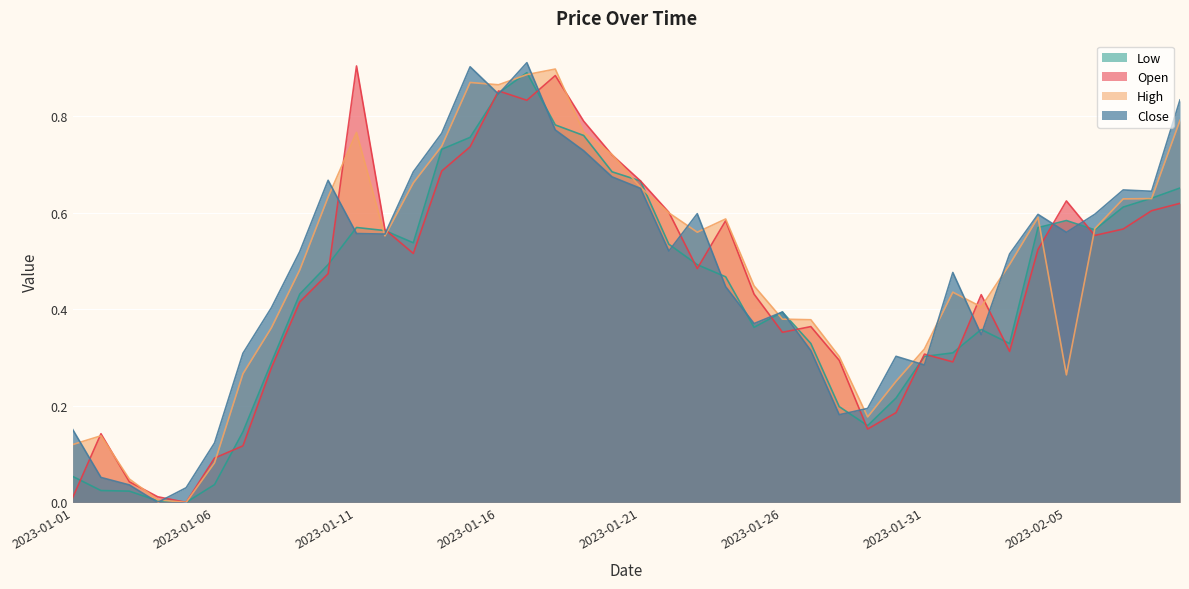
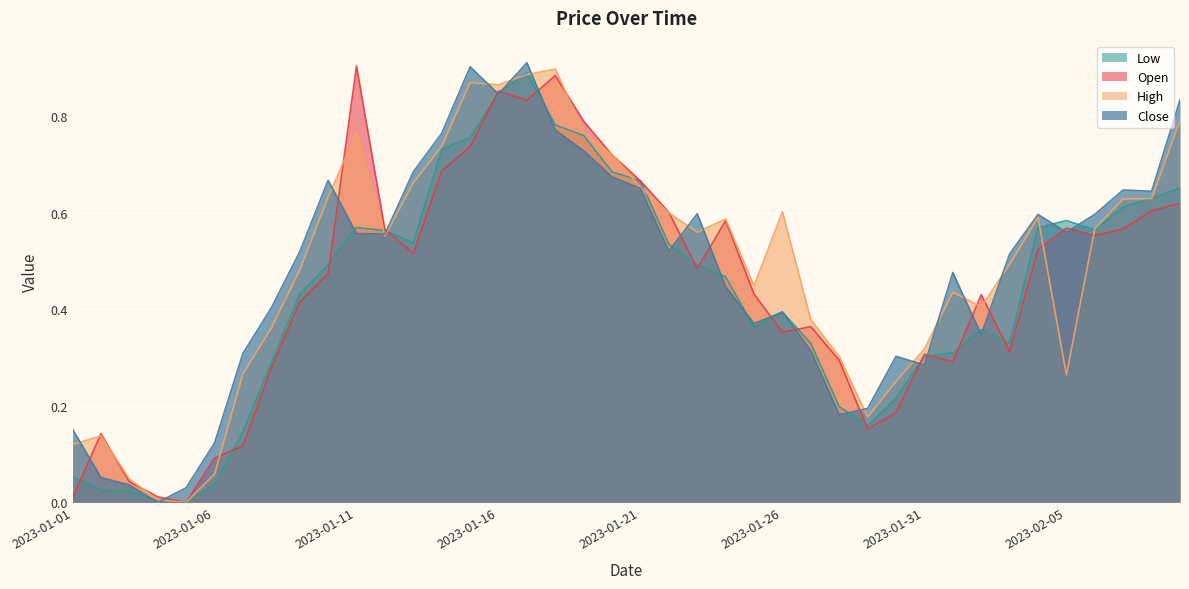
High, 2023-01-06: 0.08 -> 0.06
High, 2023-01-26: 0.38 -> 0.60
Open, 2023-02-05: 0.62 -> 0.57
